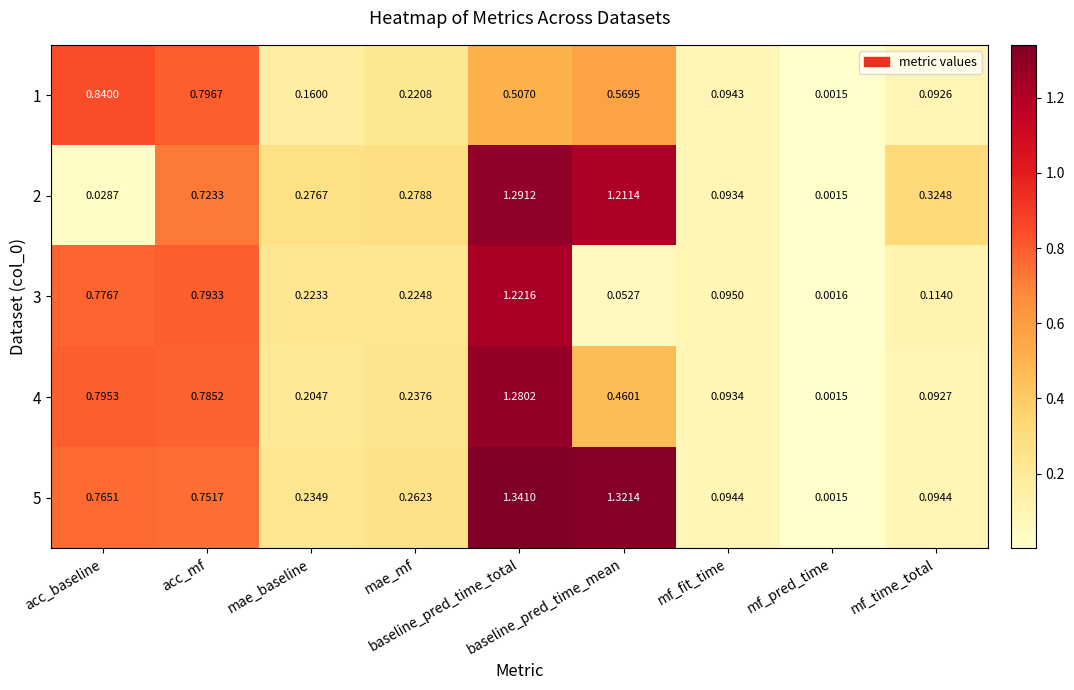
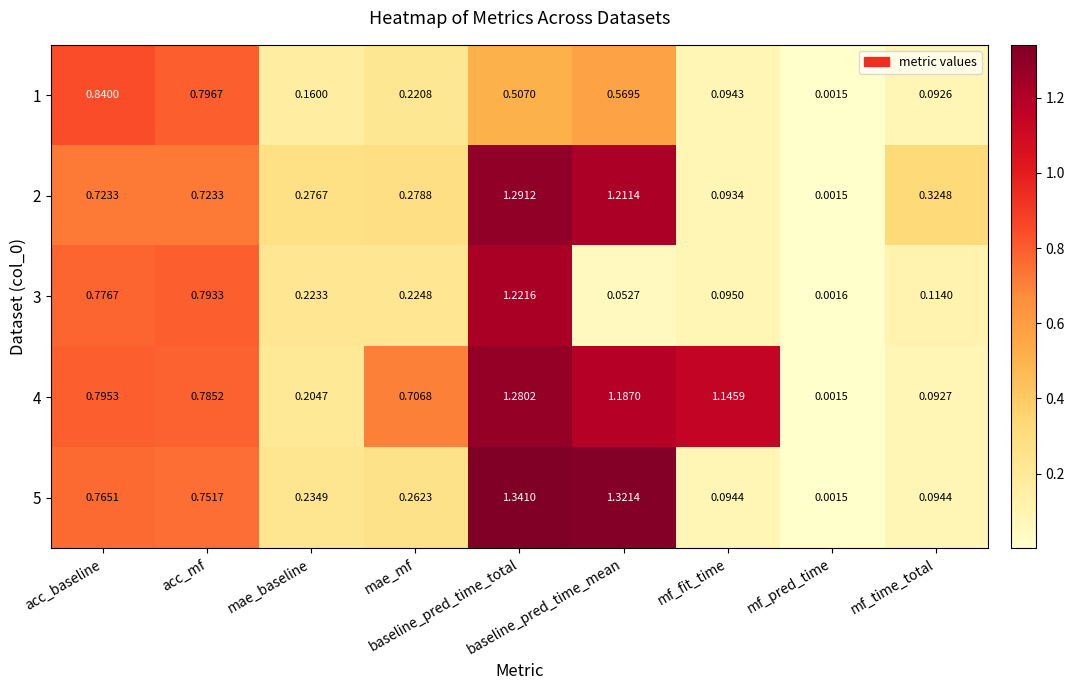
2, acc_baseline: 0.0287 -> 0.7233
4, mae_mf: 0.2376 -> 0.7068
4, baseline_pred_time_mean: 0.4601 -> 1.1870
4, mf_fit_time: 0.0934 -> 1.1459
